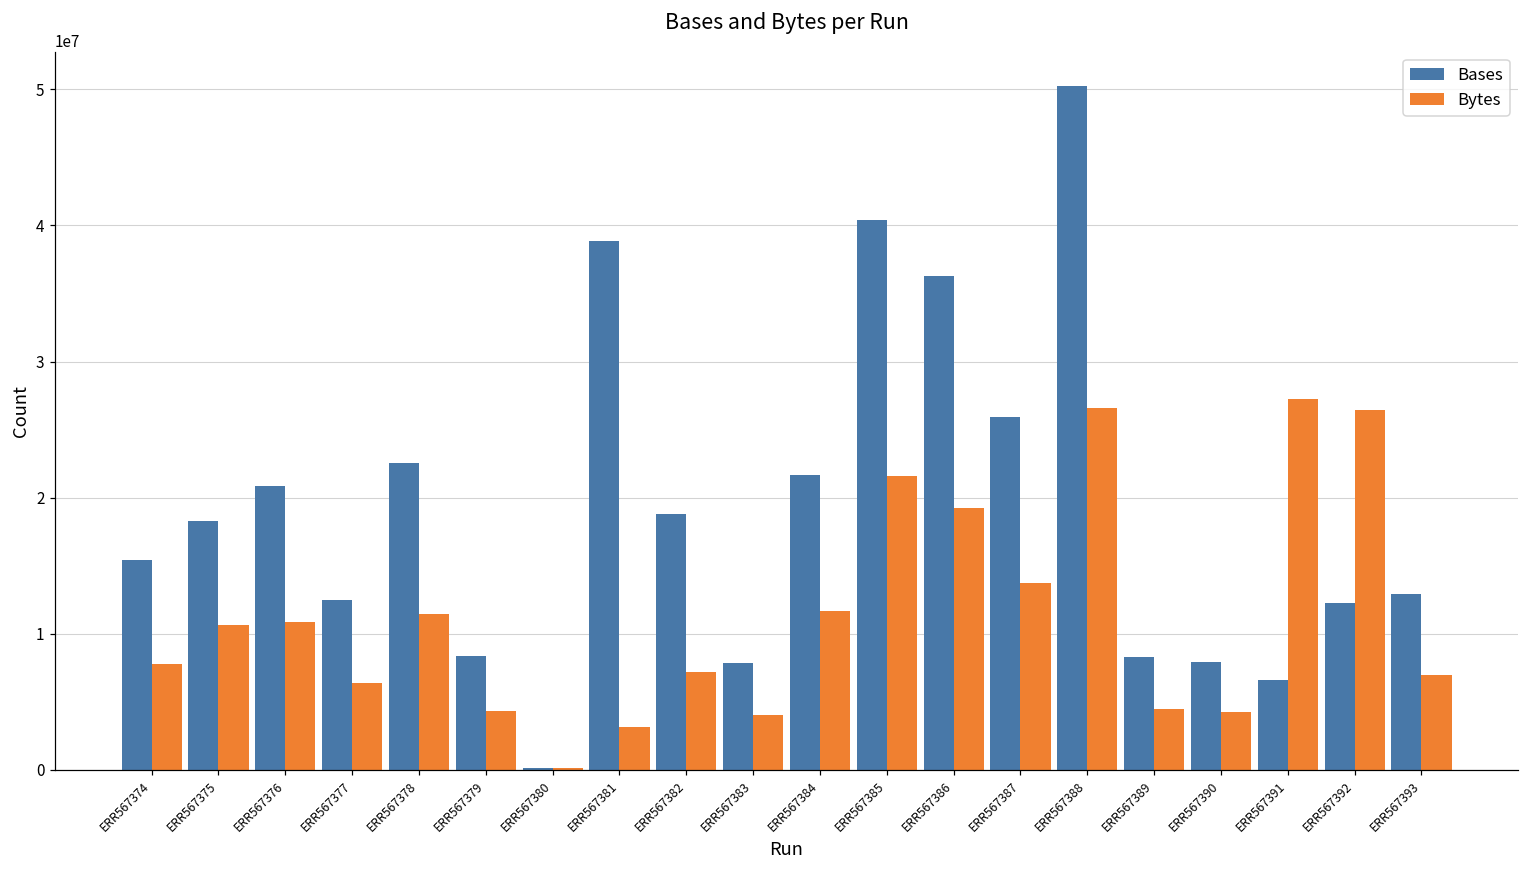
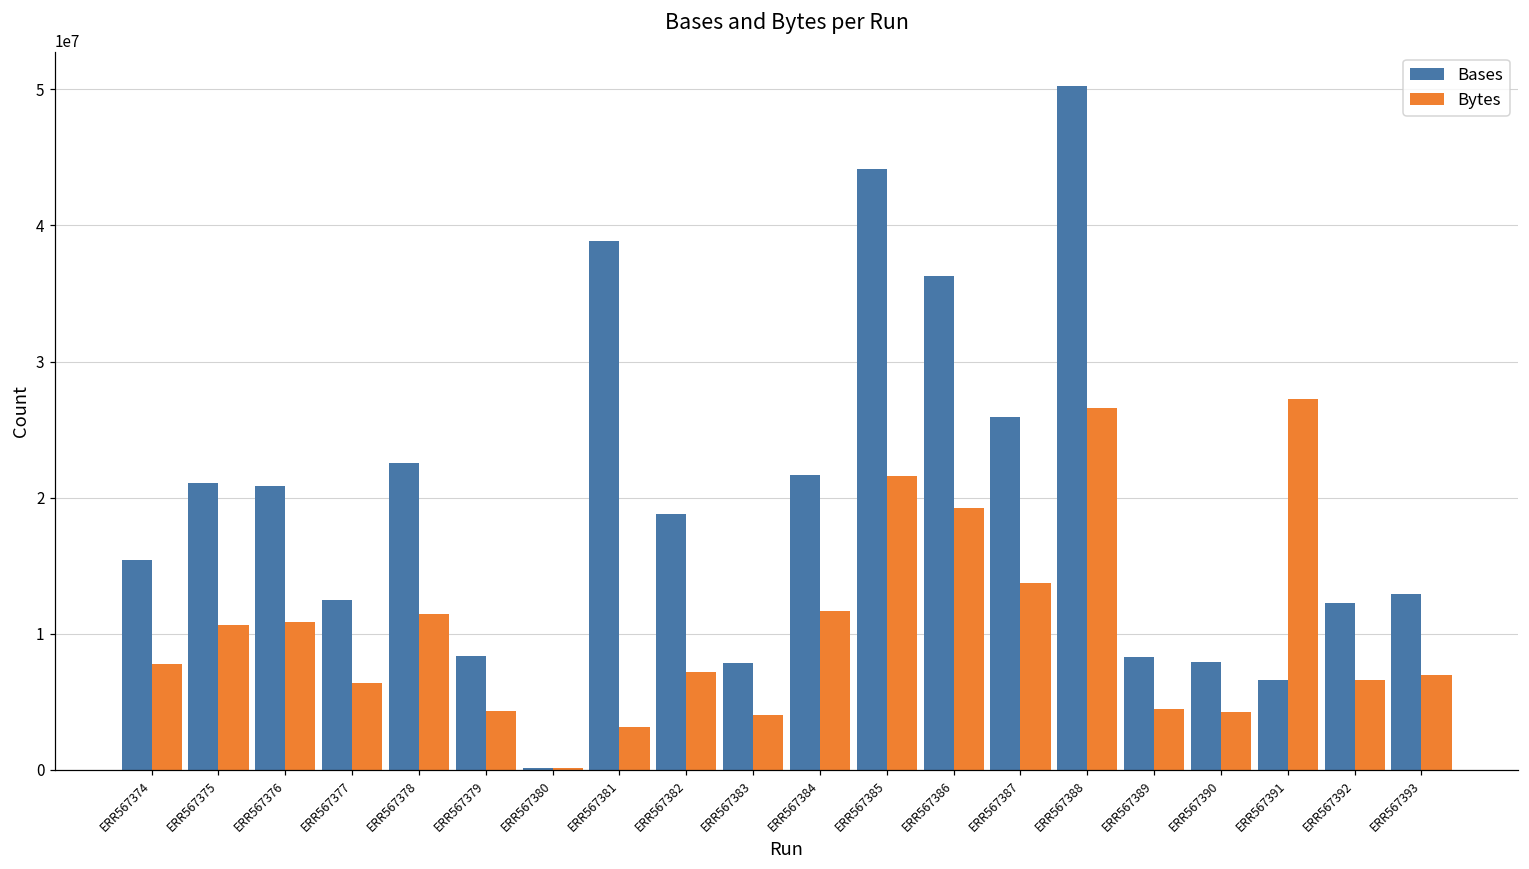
Bases, ERR567375: 18300000 -> 21000000
Bases, ERR567385: 40400000 -> 44100000
Bytes, ERR567392: 26400000 -> 6600000
